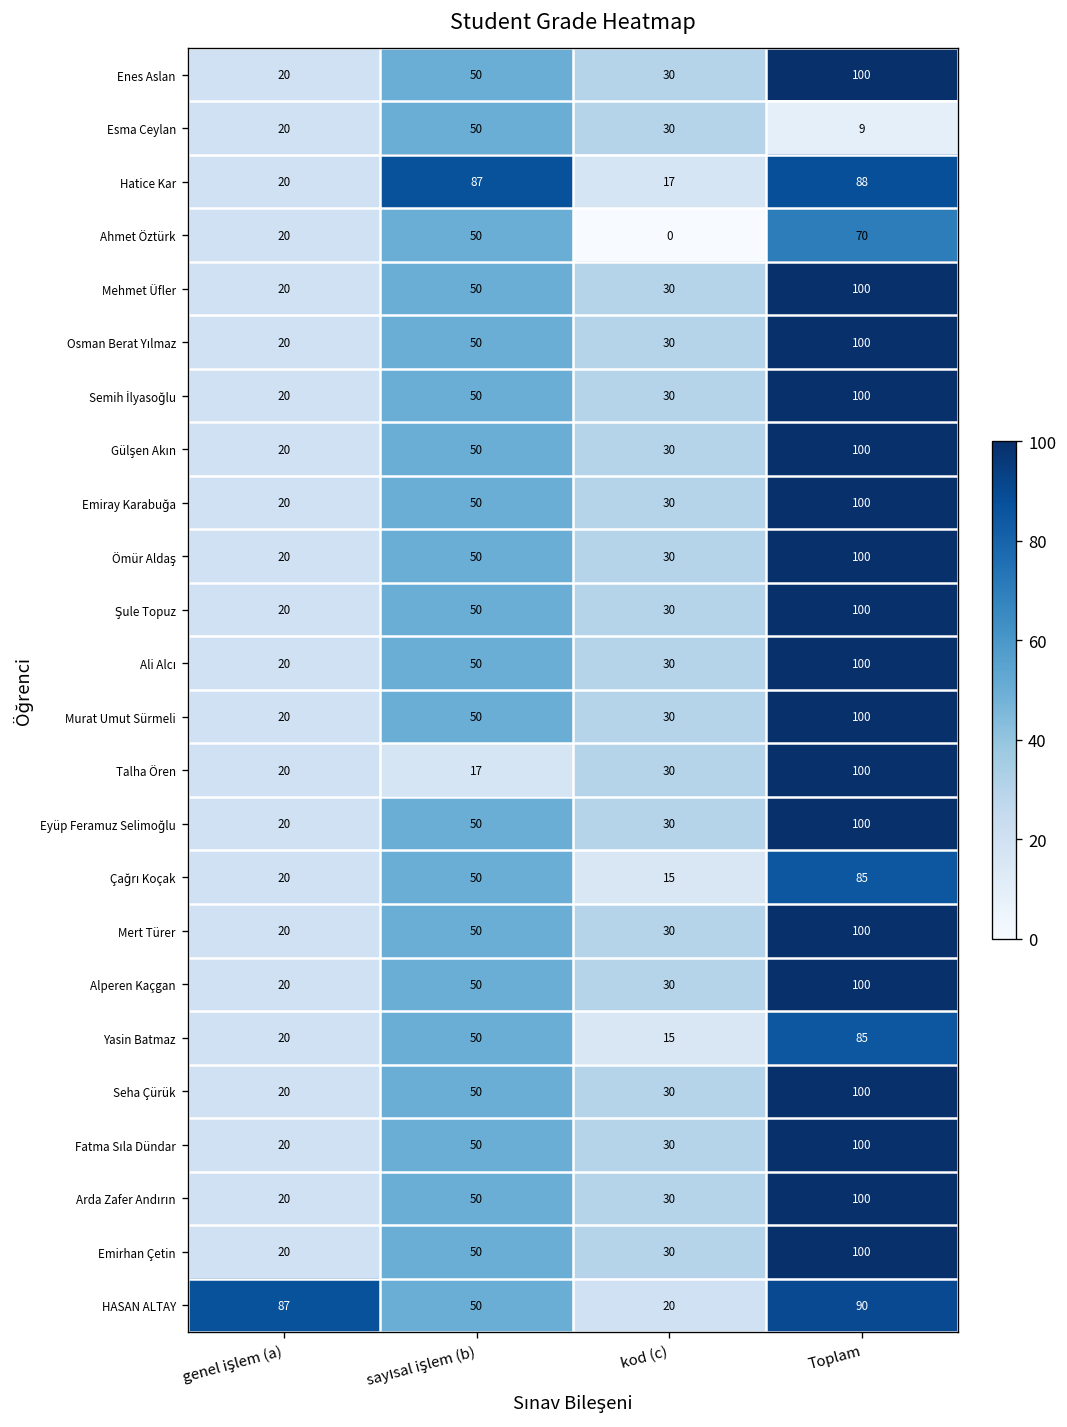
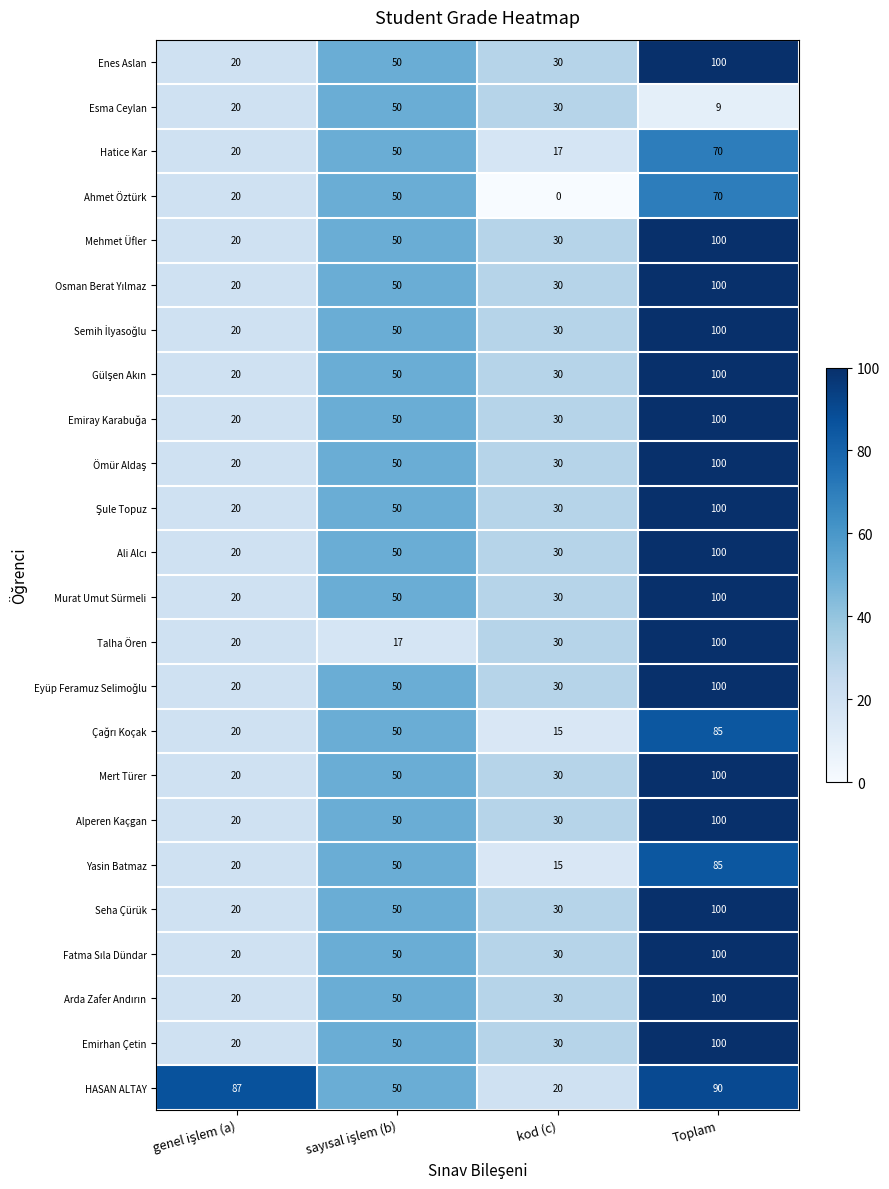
Hatice Kar, sayısal işlem (b): 87 -> 50
Hatice Kar, Toplam: 88 -> 70
